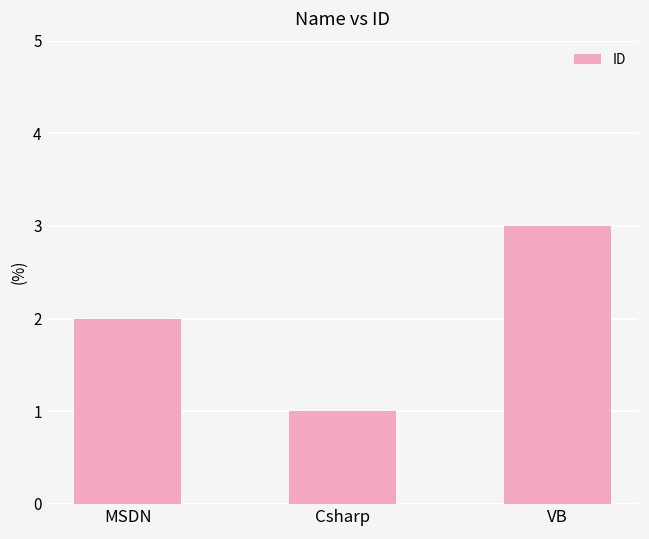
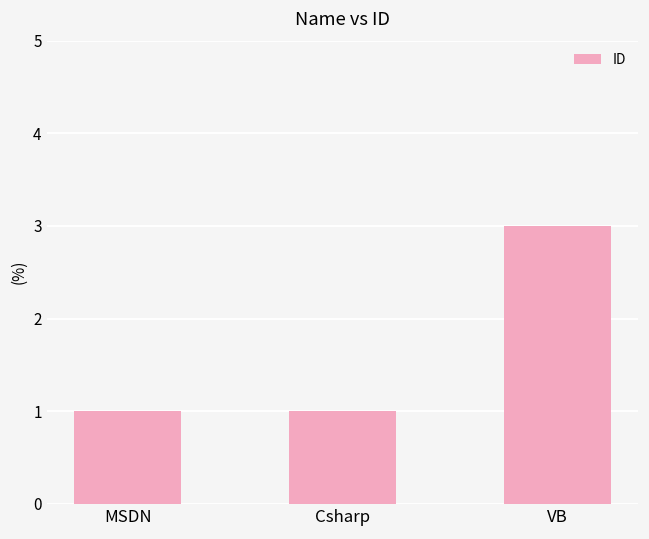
MSDN: 2 -> 1
